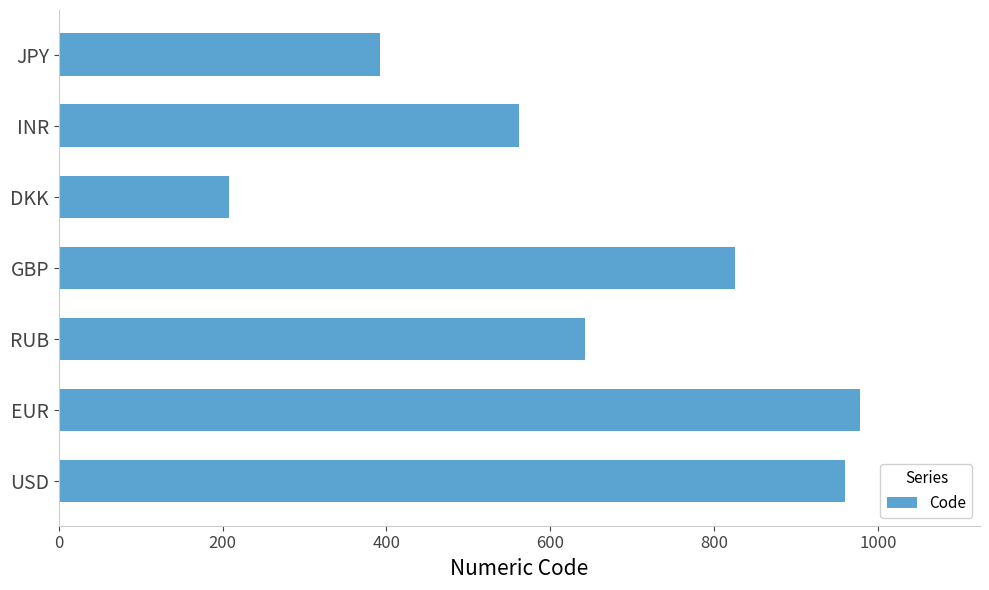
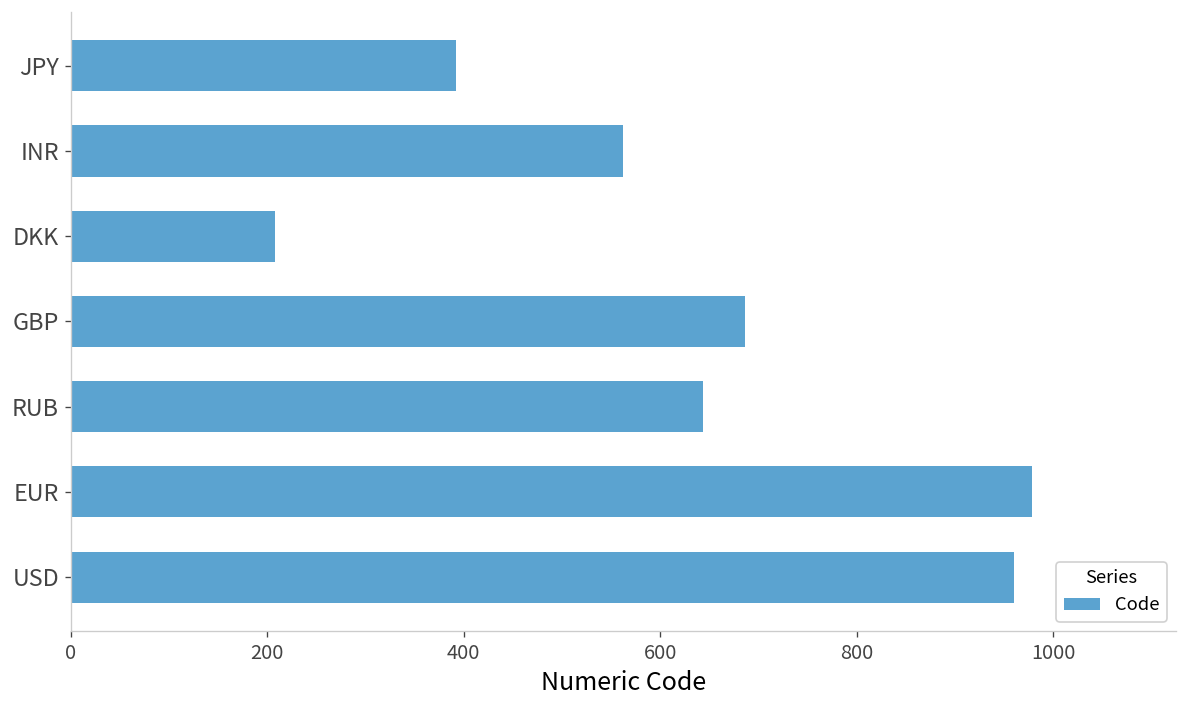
GBP: 830 -> 690
